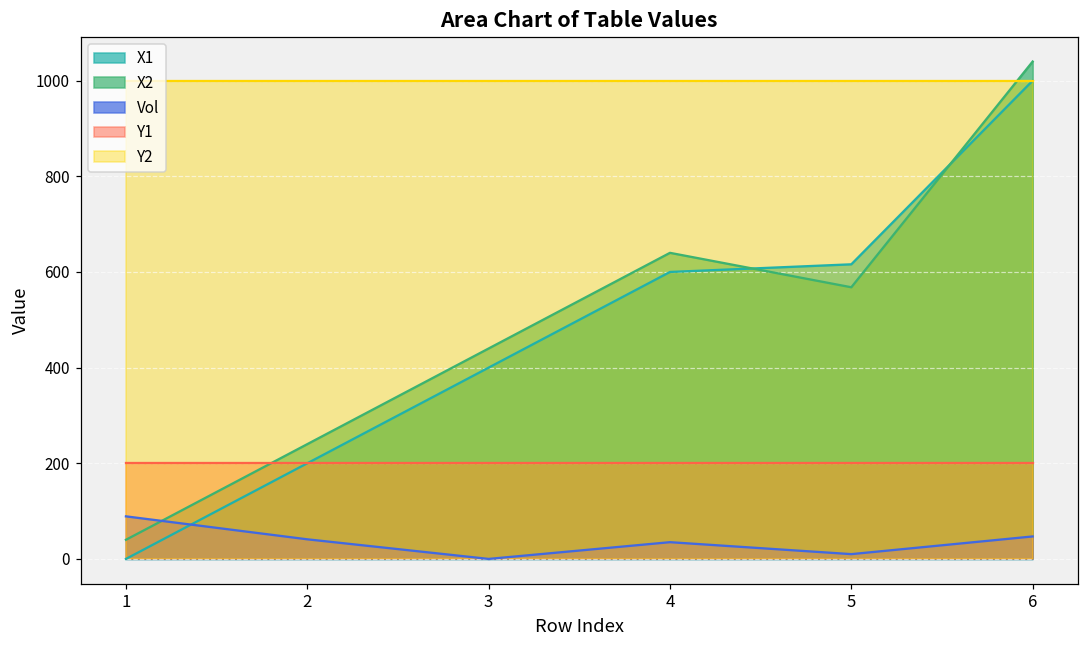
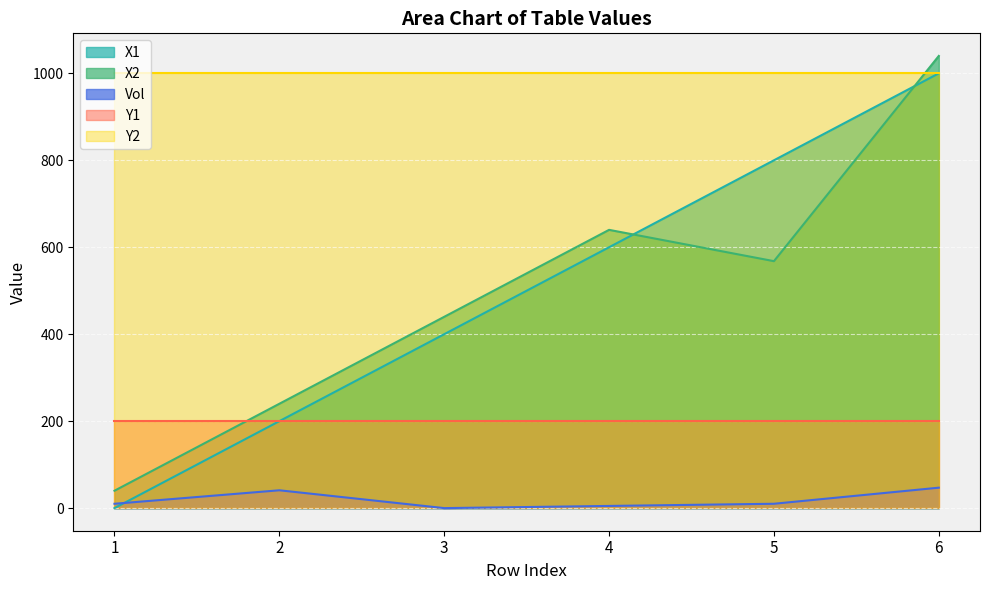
Vol, 1: 90 -> 10
Vol, 4: 40 -> 10
X1, 5: 620 -> 800
